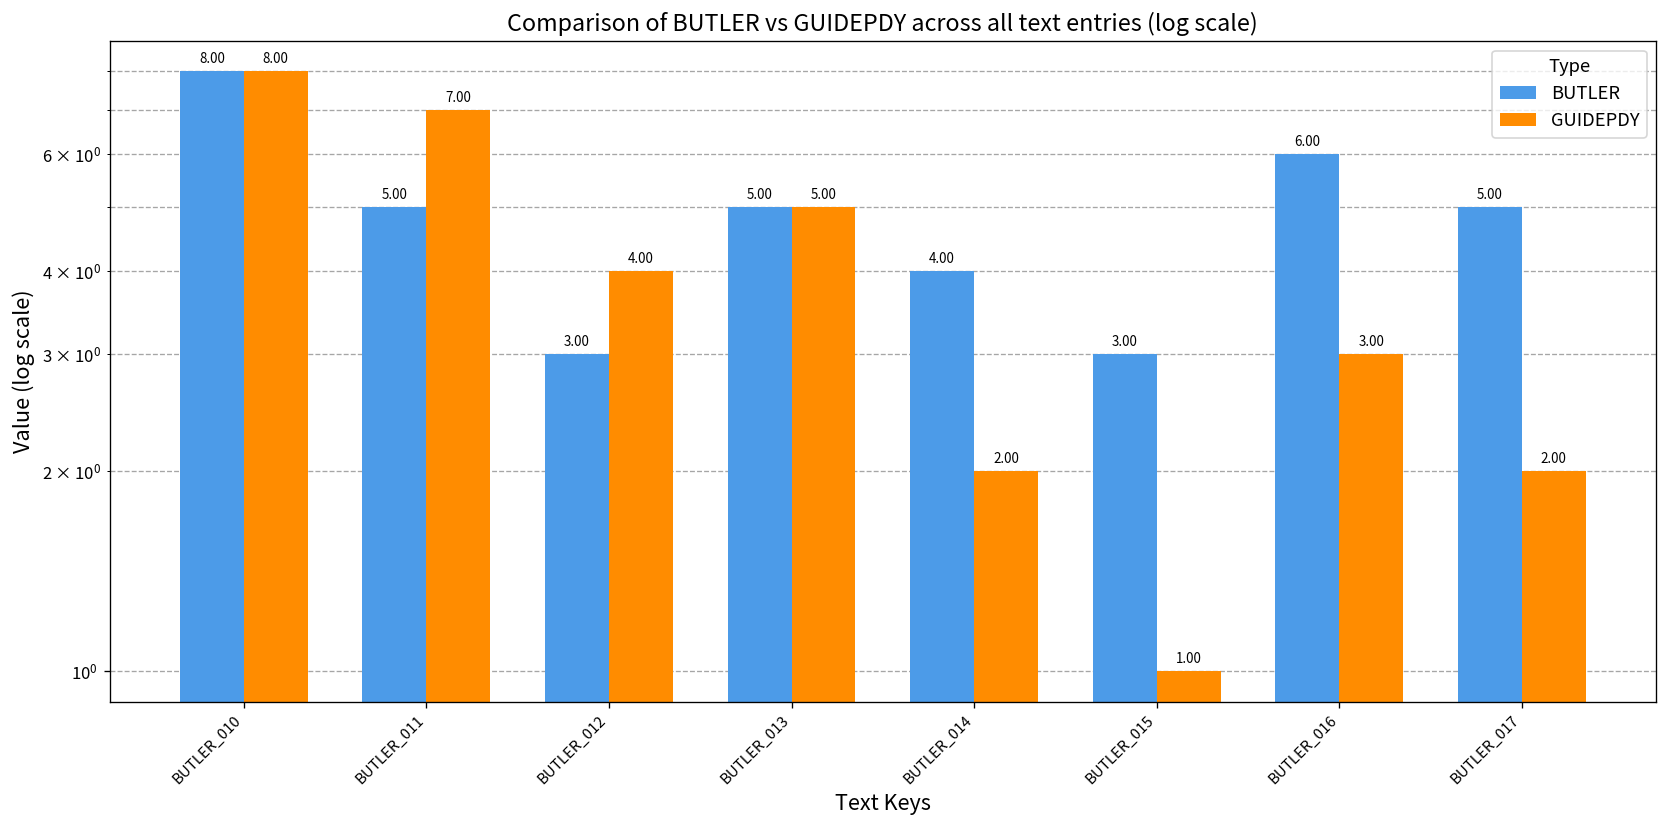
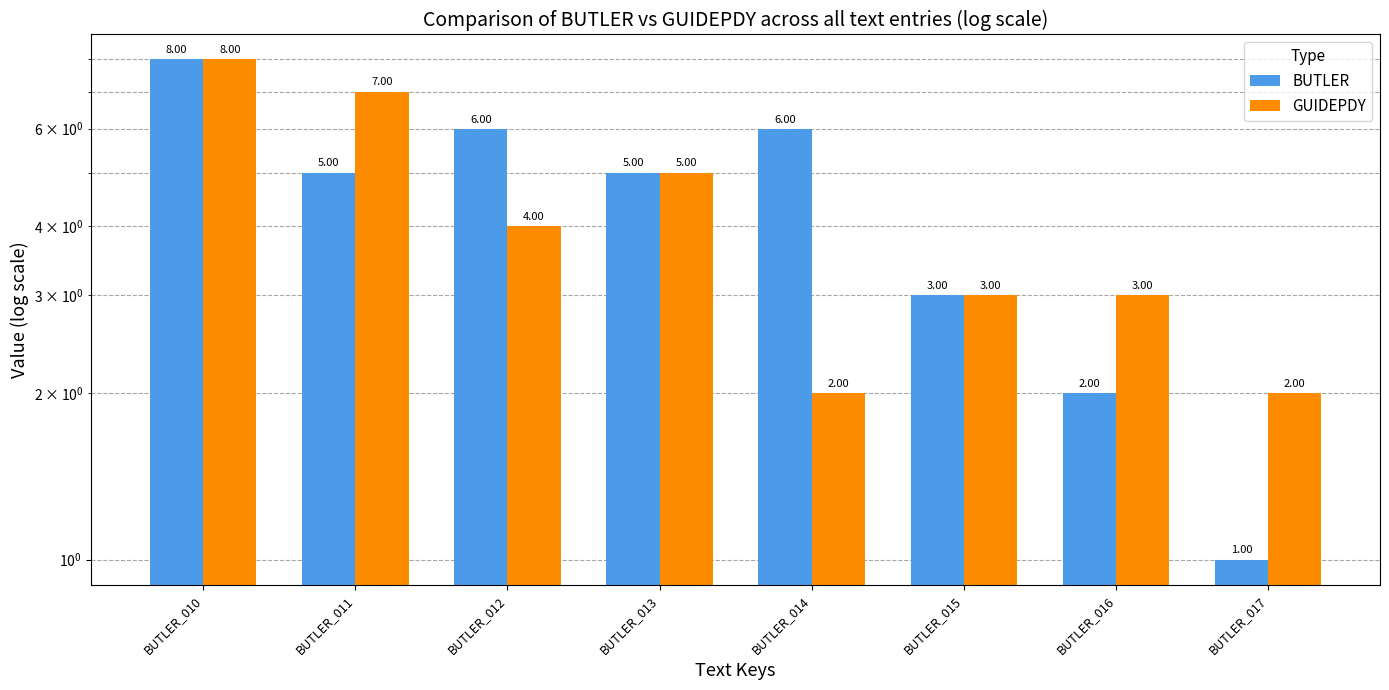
BUTLER, BUTLER_012: 3.00 -> 6.00
BUTLER, BUTLER_014: 4.00 -> 6.00
GUIDEPDY, BUTLER_015: 1.00 -> 3.00
BUTLER, BUTLER_016: 6.00 -> 2.00
BUTLER, BUTLER_017: 5.00 -> 1.00
